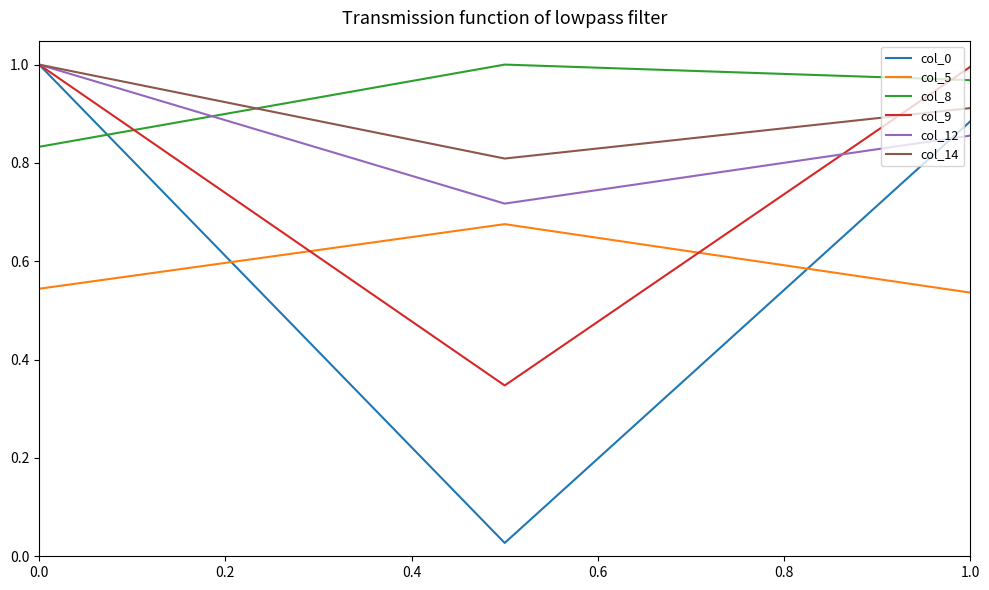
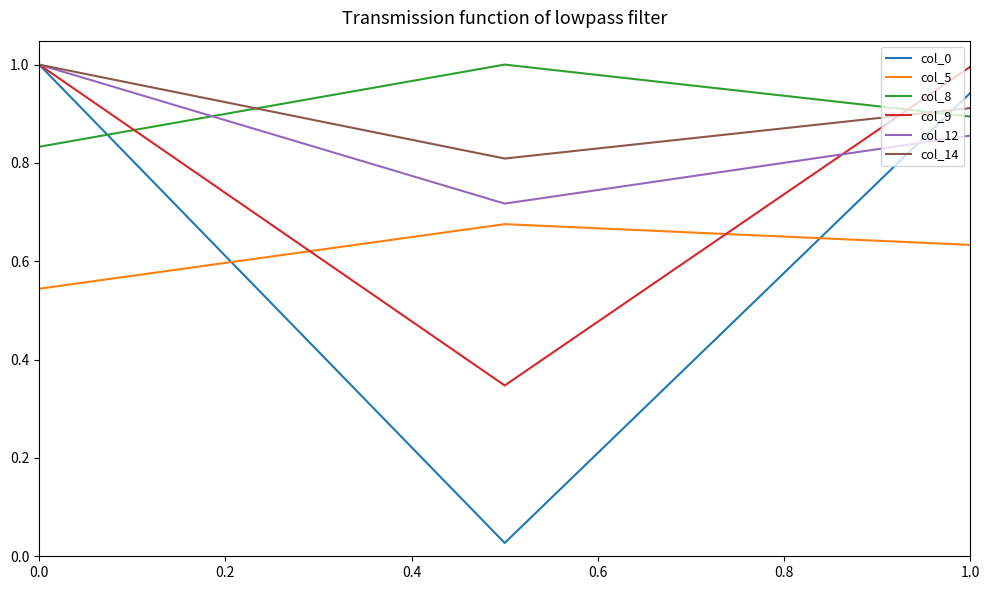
col_0, 1.0: 0.88 -> 0.94
col_5, 1.0: 0.54 -> 0.63
col_8, 1.0: 0.97 -> 0.89
